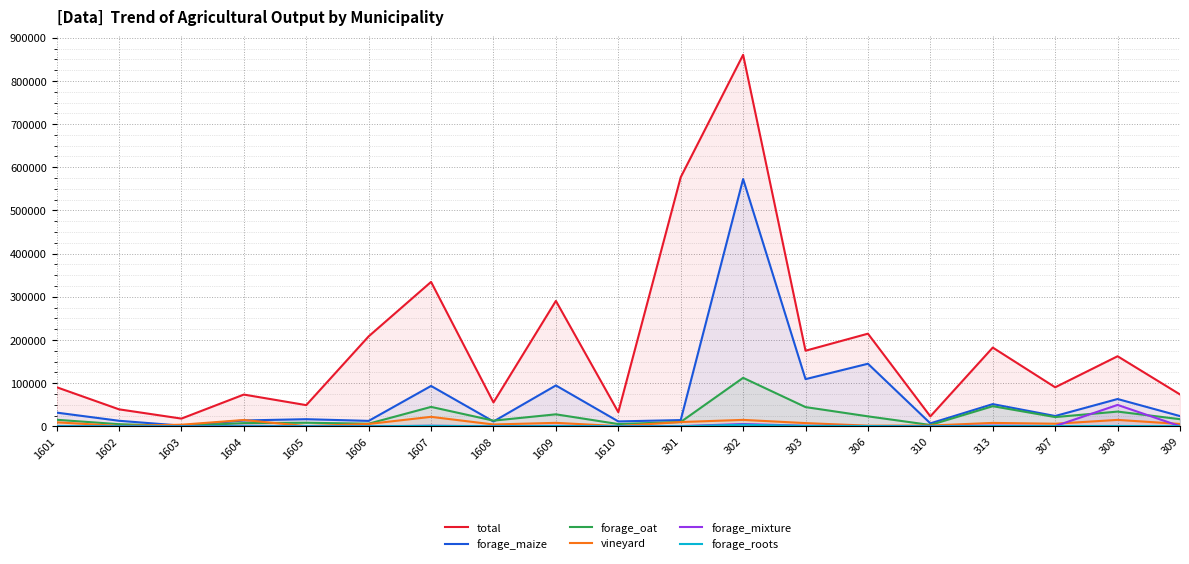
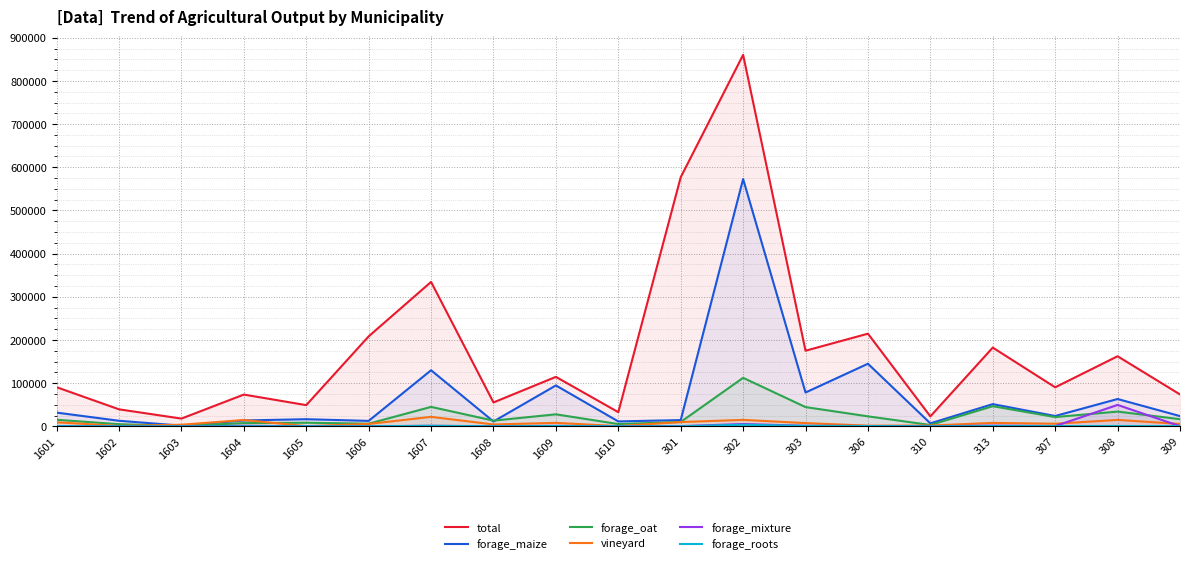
forage_maize, 1607: 90000 -> 130000
total, 1609: 290000 -> 110000
forage_maize, 303: 110000 -> 80000
